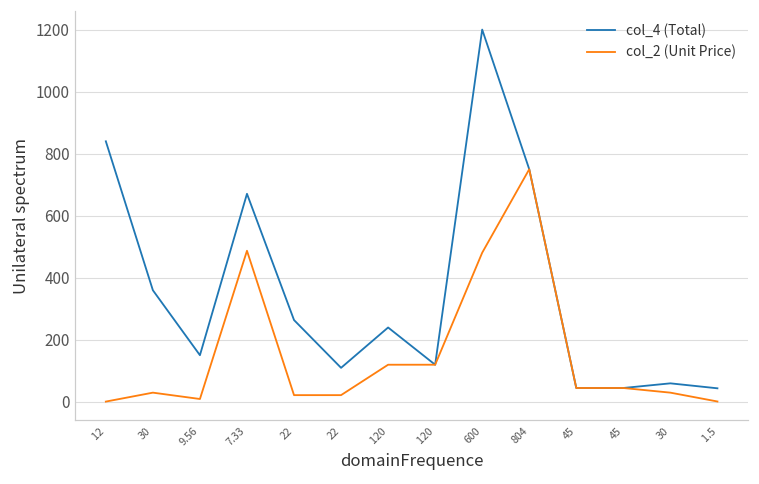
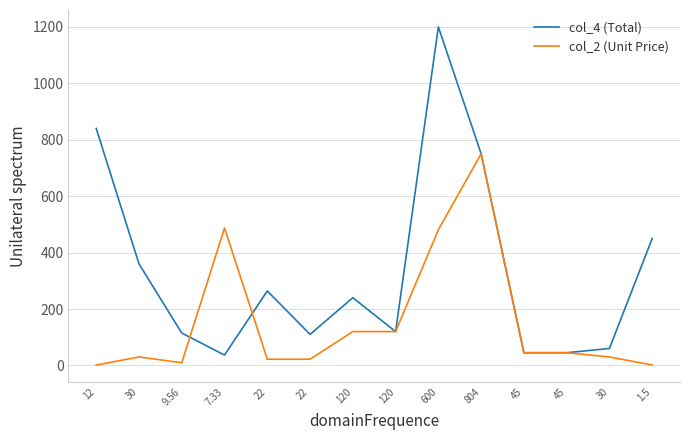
col_4 (Total), 9.56: 150 -> 110
col_4 (Total), 7.33: 670 -> 40
col_4 (Total), 1.5: 40 -> 450
